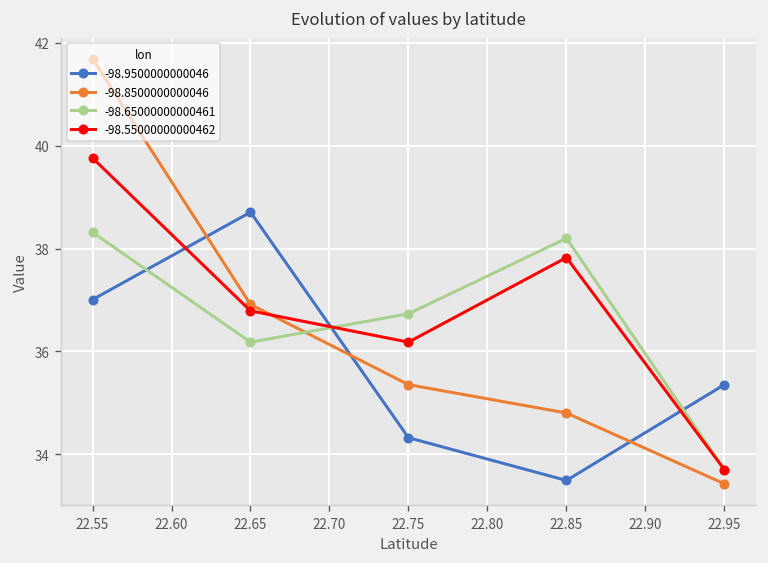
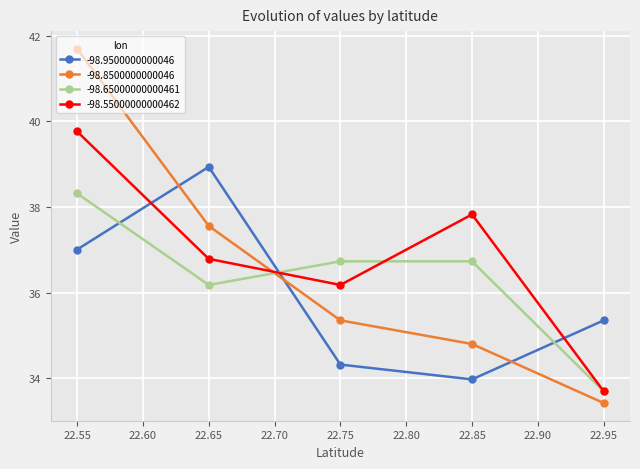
-98.9500000000046, 22.65: 38.7 -> 38.9
-98.8500000000046, 22.65: 36.9 -> 37.6
-98.9500000000046, 22.85: 33.5 -> 34.0
-98.65000000000461, 22.85: 38.2 -> 36.7
